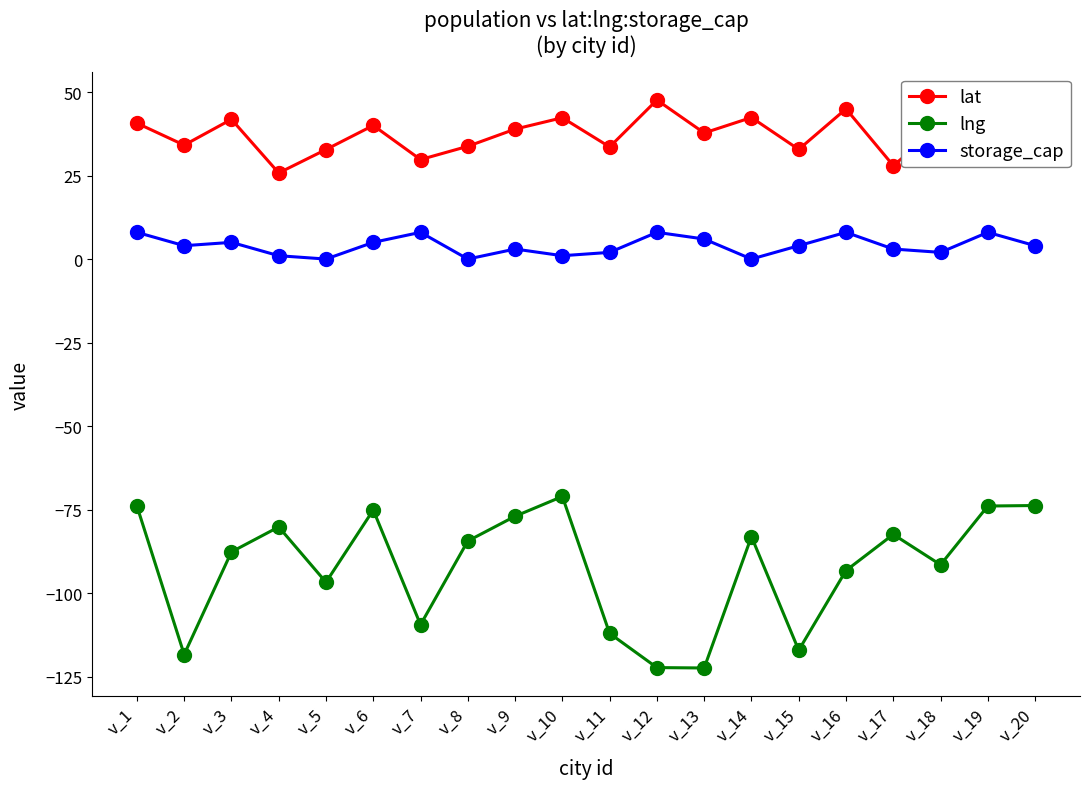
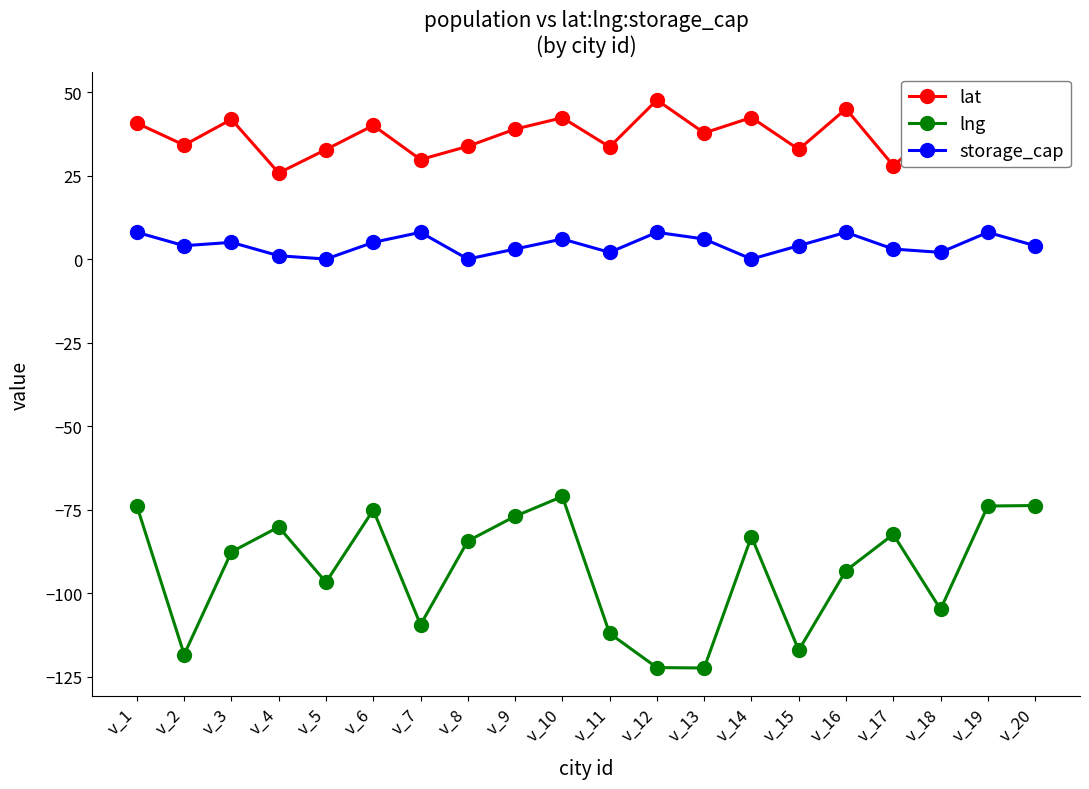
storage_cap, v_10: 1 -> 6
lng, v_18: -92 -> -105
